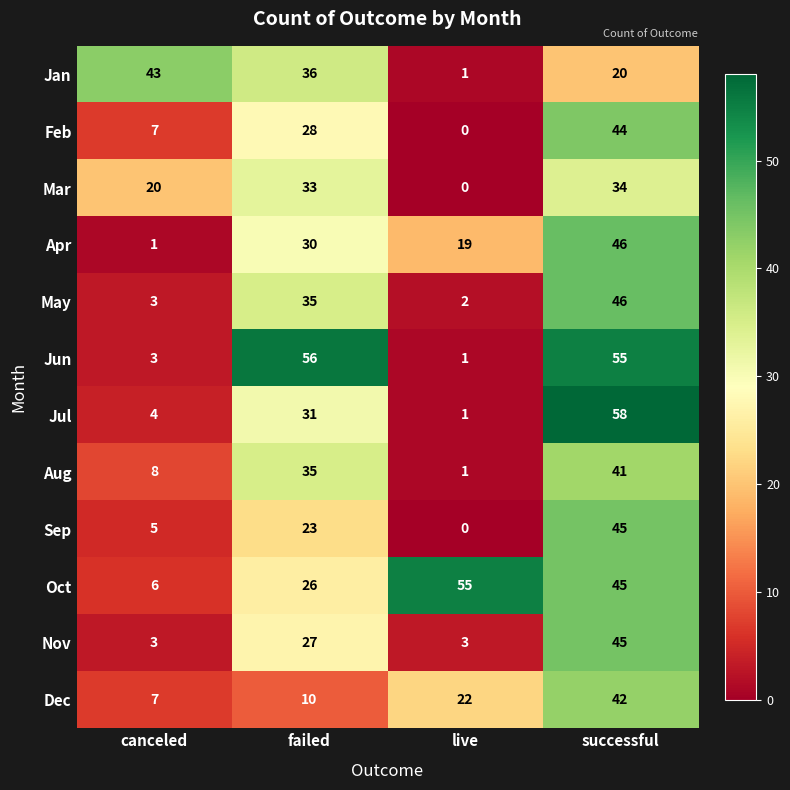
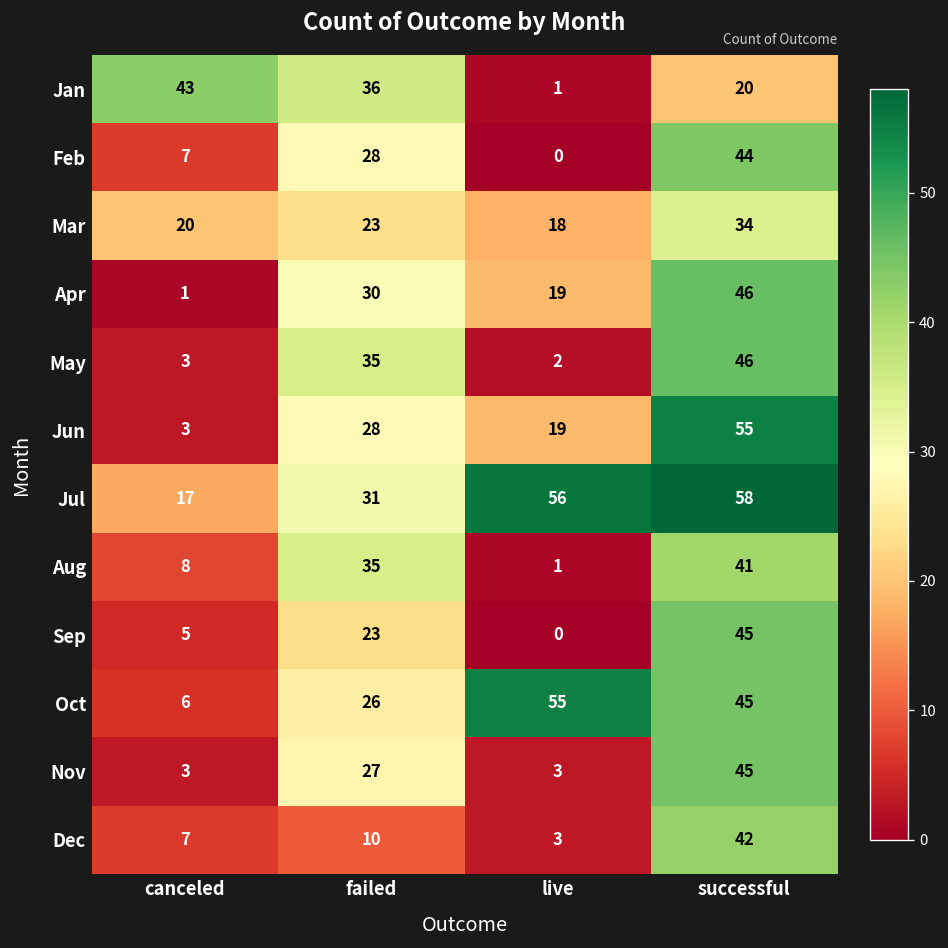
Mar, failed: 33 -> 23
Mar, live: 0 -> 18
Jun, failed: 56 -> 28
Jun, live: 1 -> 19
Jul, canceled: 4 -> 17
Jul, live: 1 -> 56
Dec, live: 22 -> 3
